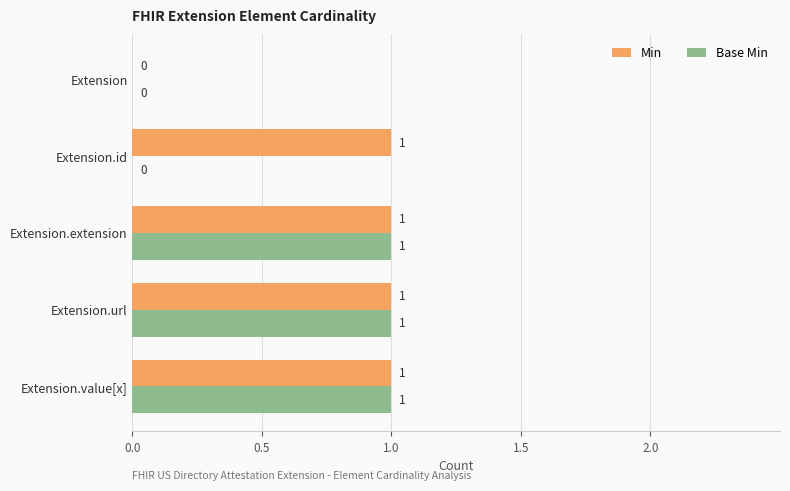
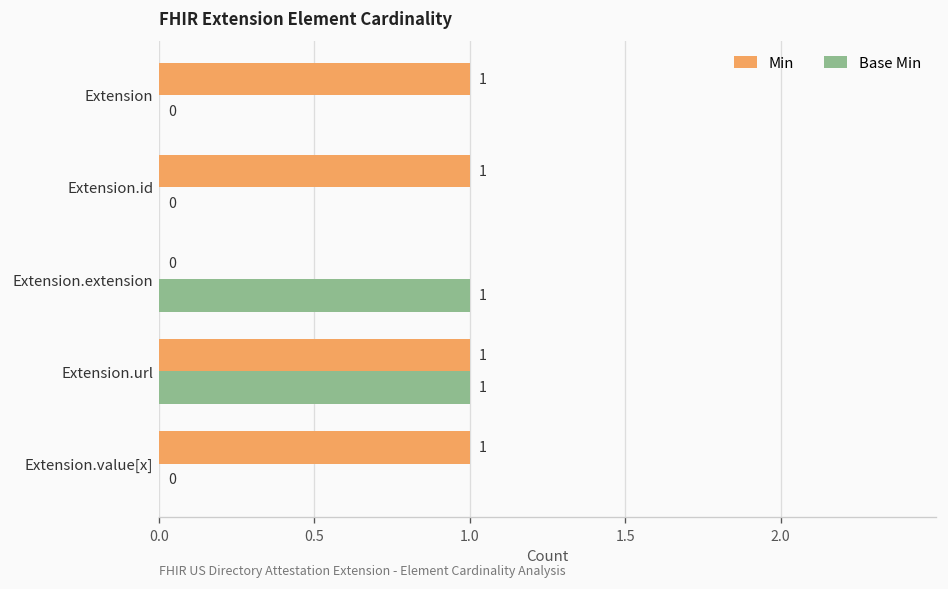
Min, Extension: 0 -> 1
Min, Extension.extension: 1 -> 0
Base Min, Extension.value[x]: 1 -> 0
